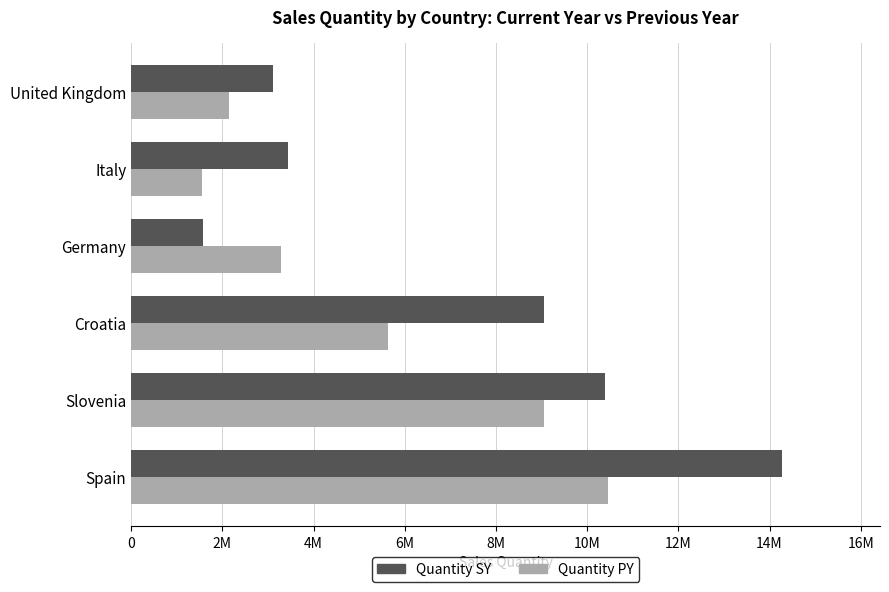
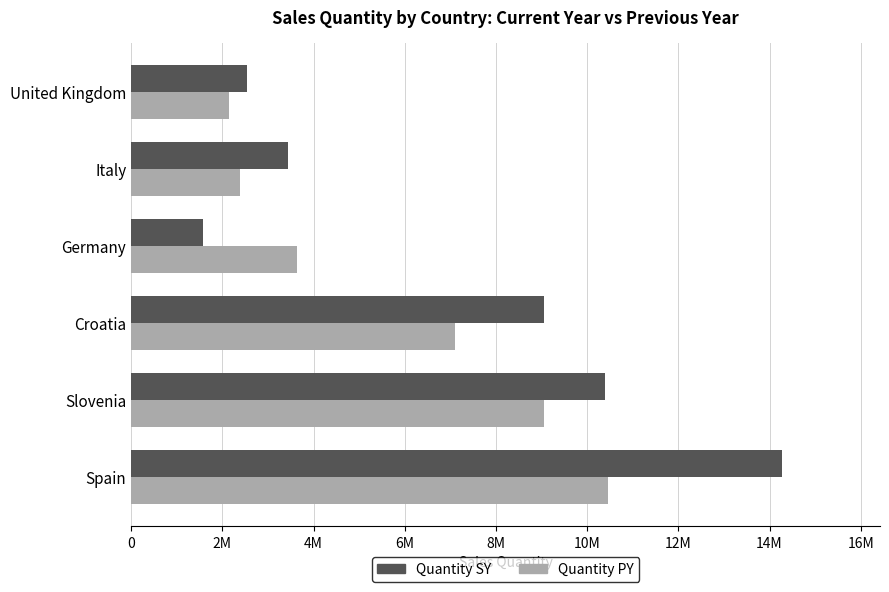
Quantity SY, United Kingdom: 3100000 -> 2500000
Quantity PY, Italy: 1600000 -> 2400000
Quantity PY, Germany: 3300000 -> 3600000
Quantity PY, Croatia: 5600000 -> 7100000
